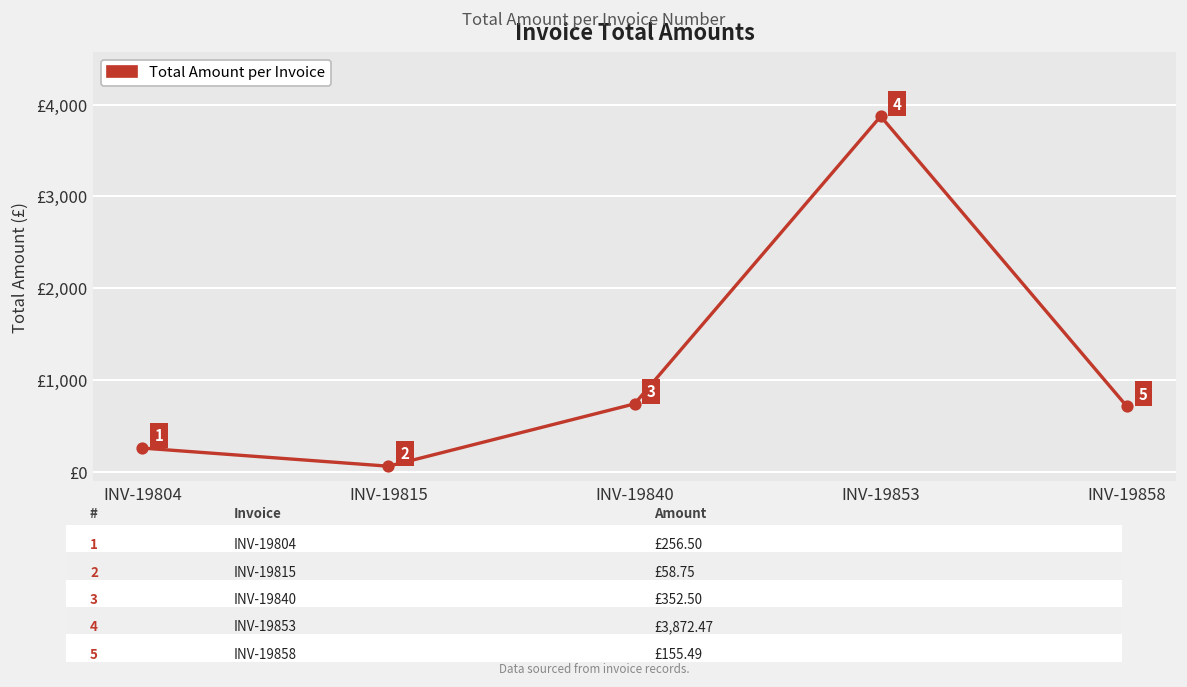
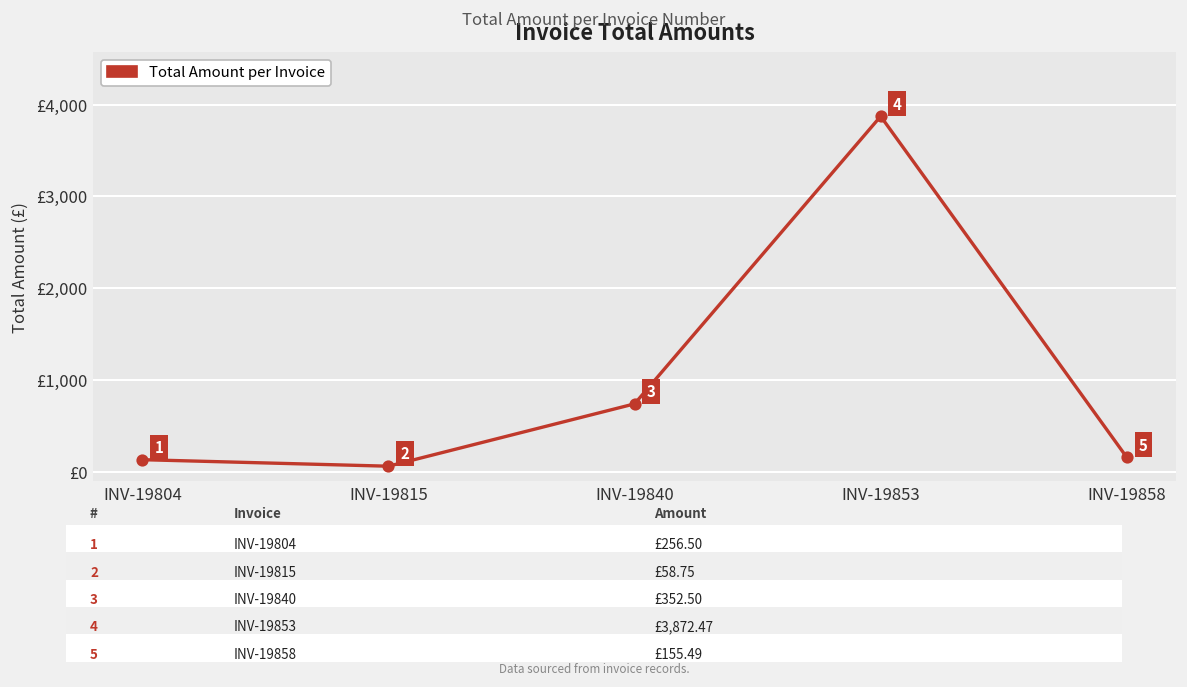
INV-19804: £300 -> £100
INV-19858: £700 -> £200
